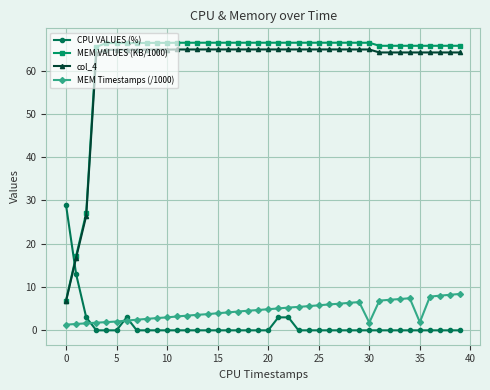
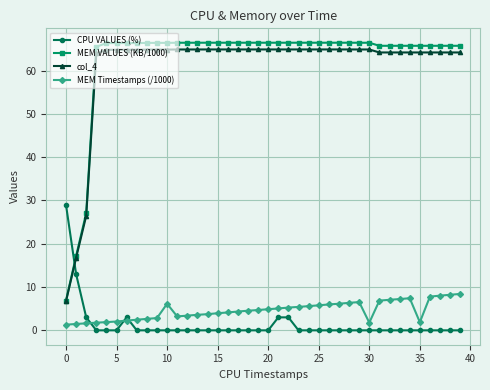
MEM Timestamps (/1000), 10: 3 -> 6
